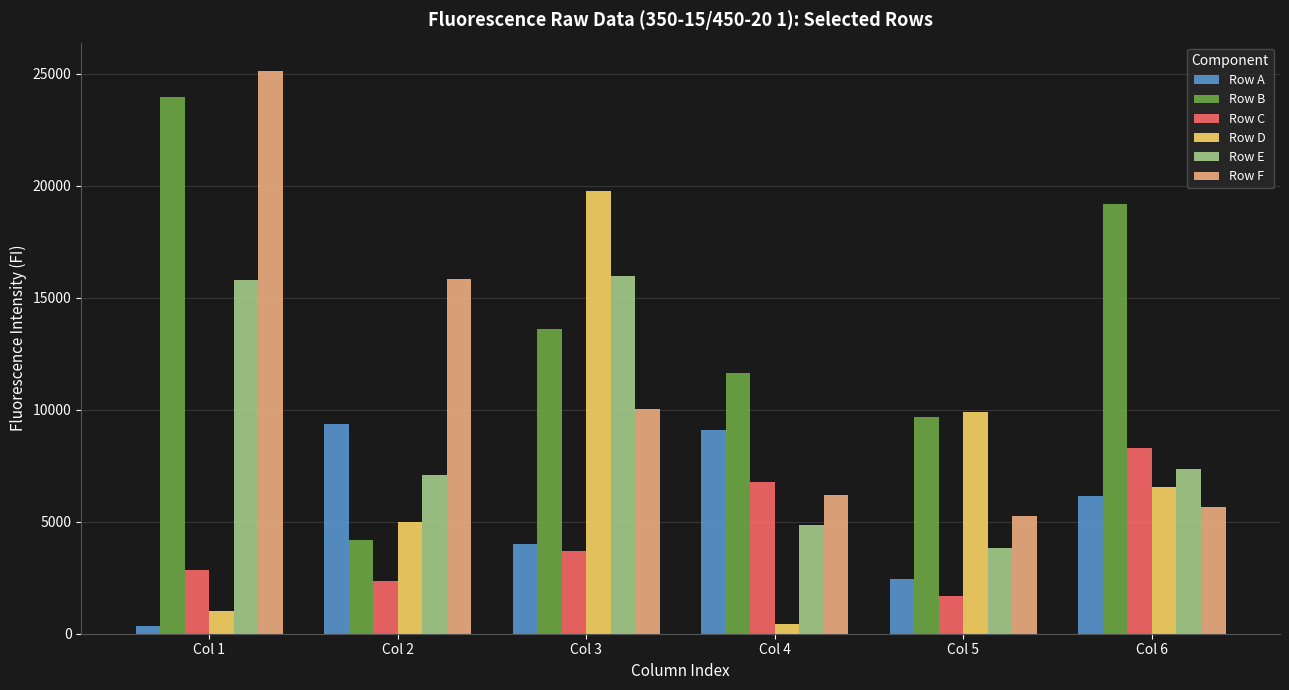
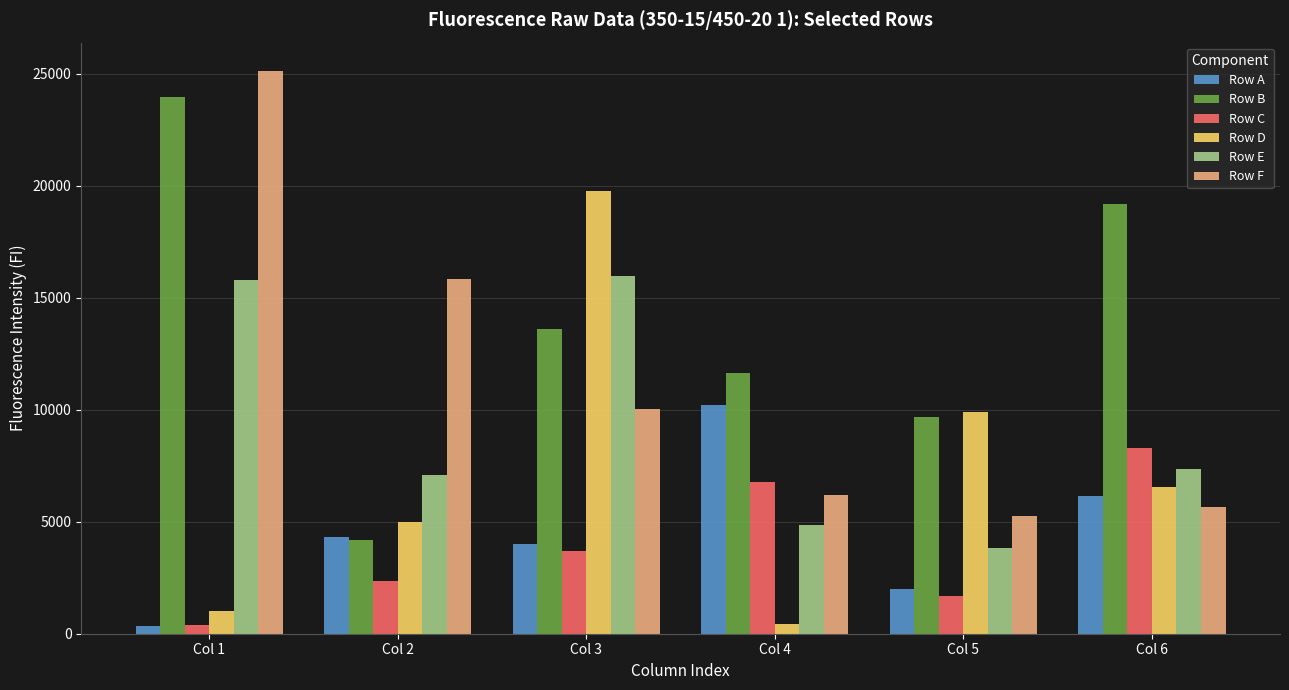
Row C, Col 1: 2800 -> 400
Row A, Col 2: 9400 -> 4300
Row A, Col 4: 9100 -> 10200
Row A, Col 5: 2500 -> 2000
